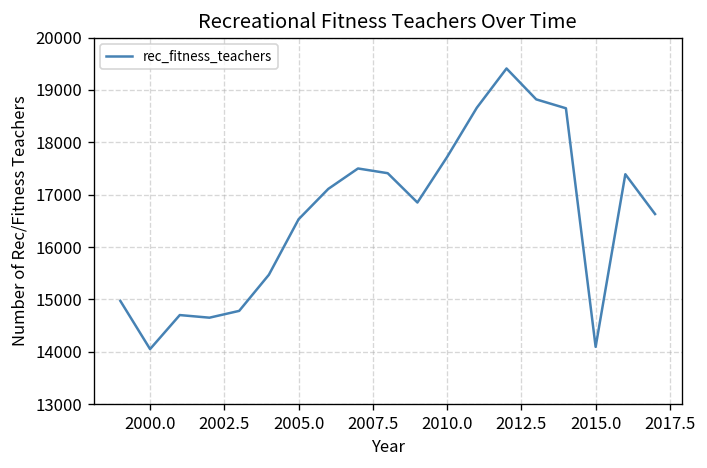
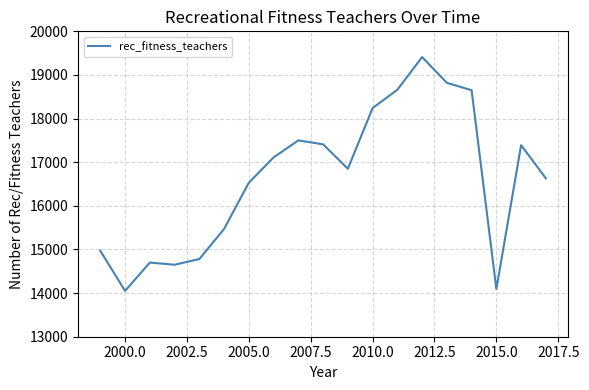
2010.0: 17700 -> 18200
